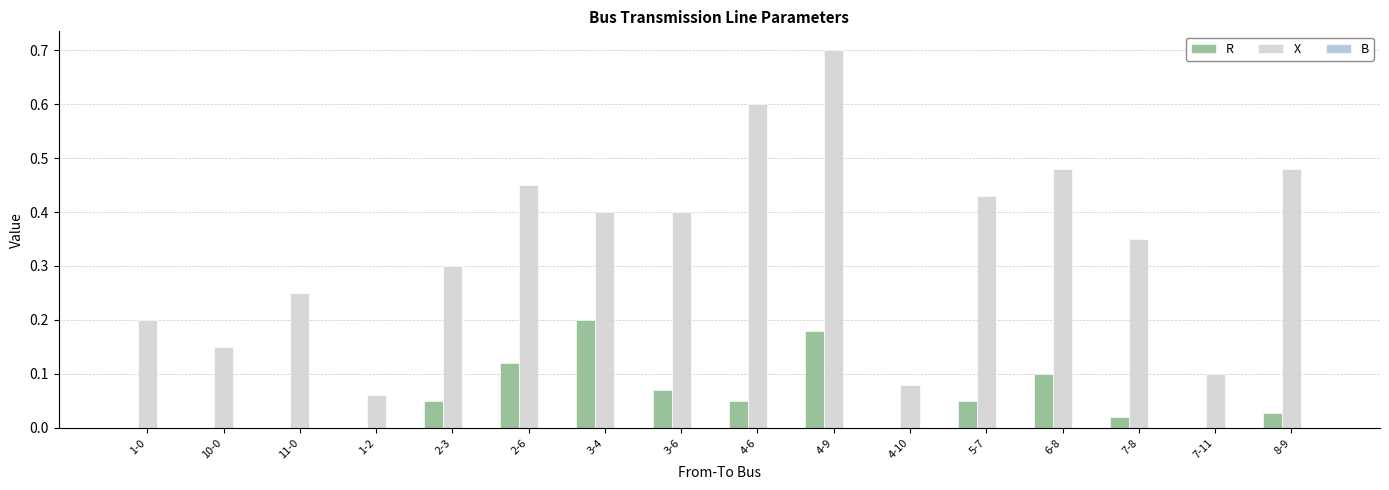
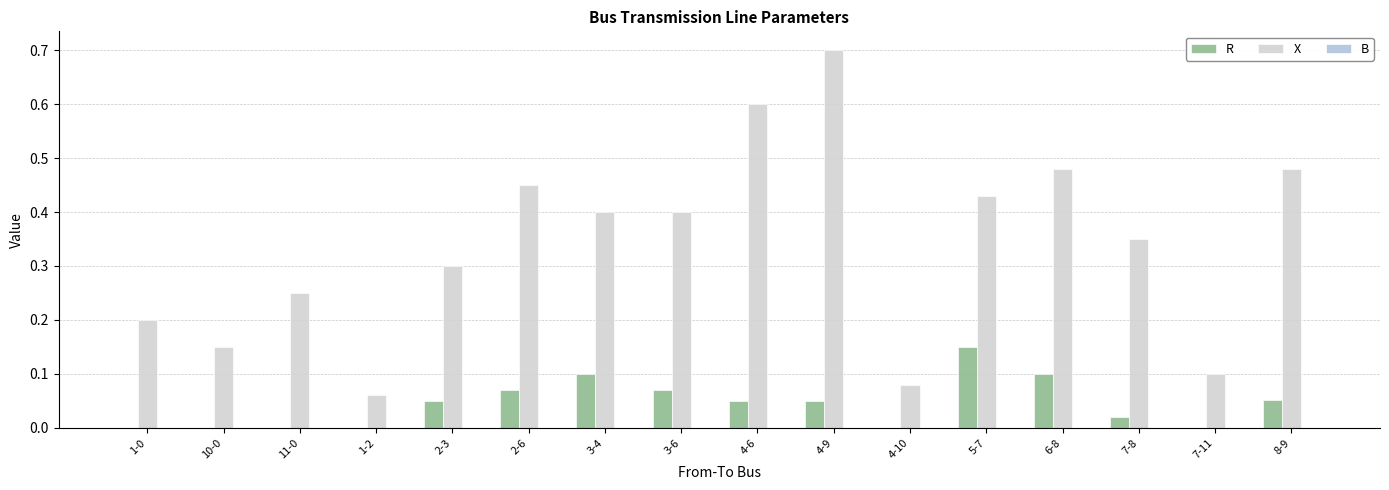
R, 2-6: 0.12 -> 0.07
R, 3-4: 0.2 -> 0.1
R, 4-9: 0.18 -> 0.05
R, 5-7: 0.05 -> 0.15
R, 8-9: 0.03 -> 0.05
